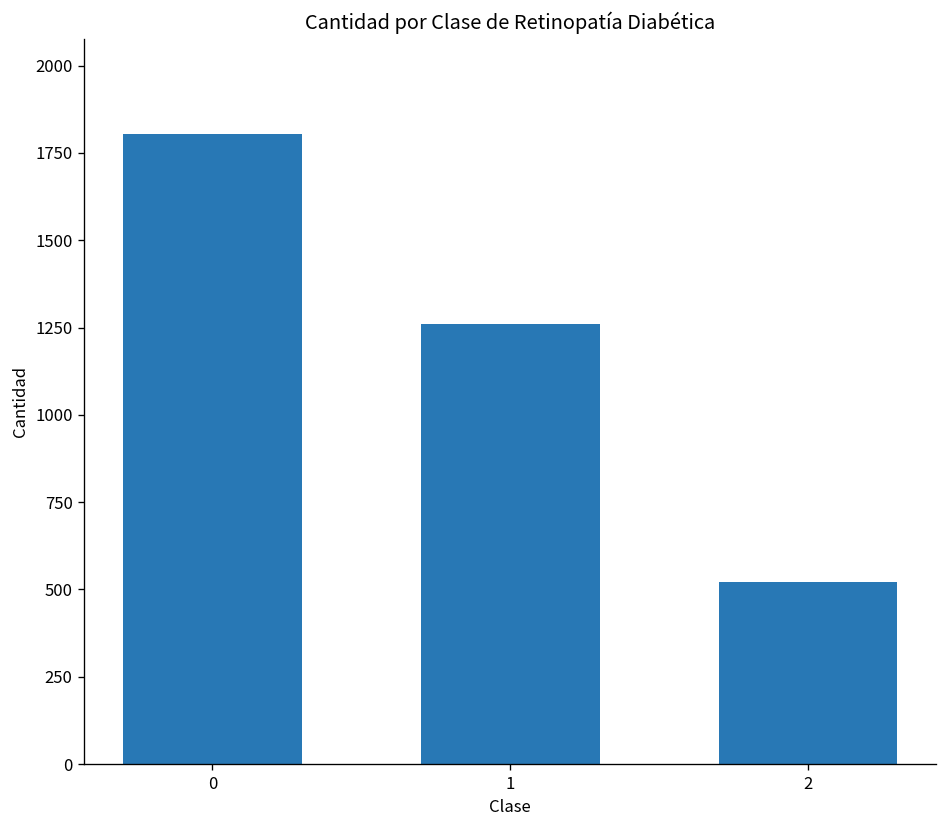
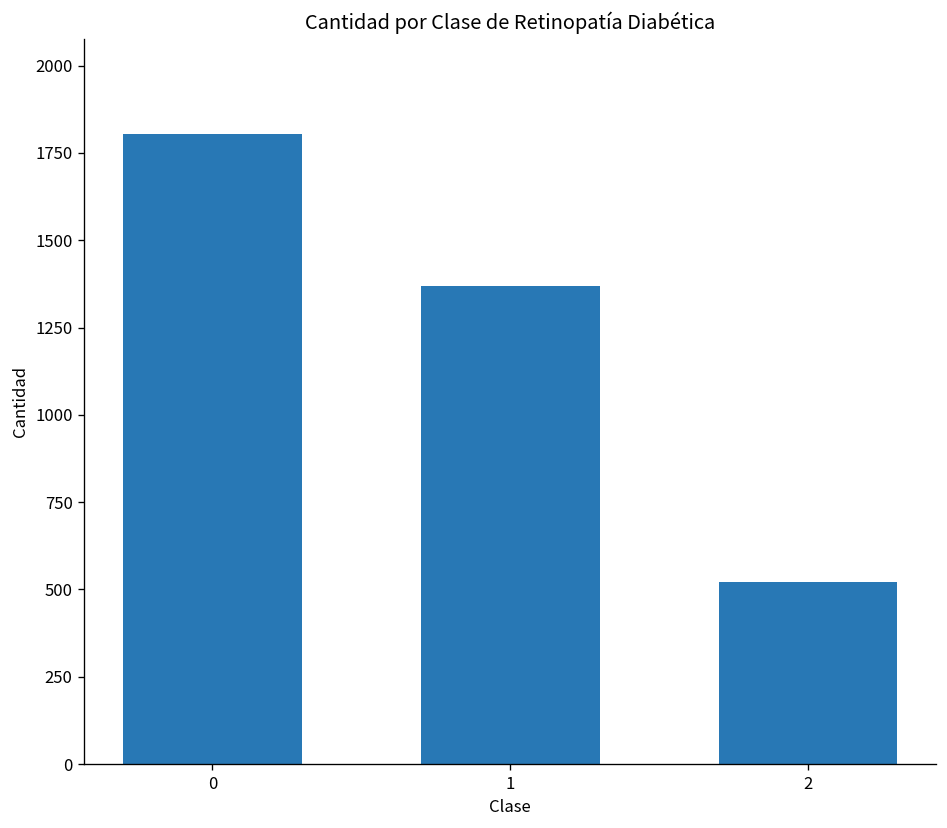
1: 1260 -> 1370
